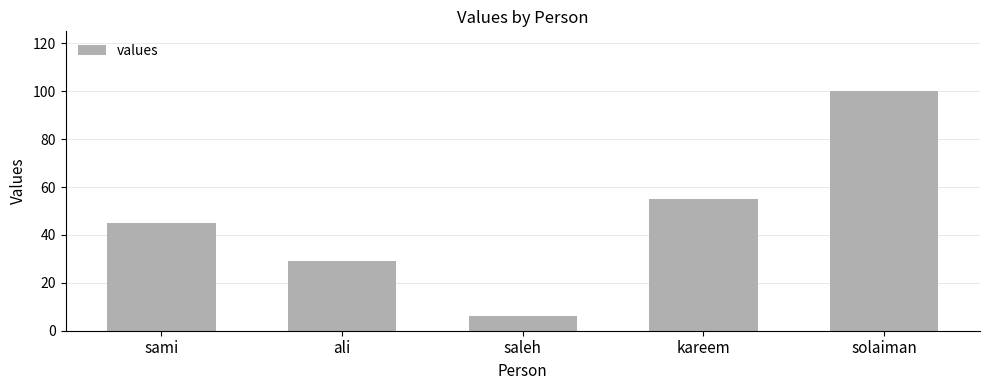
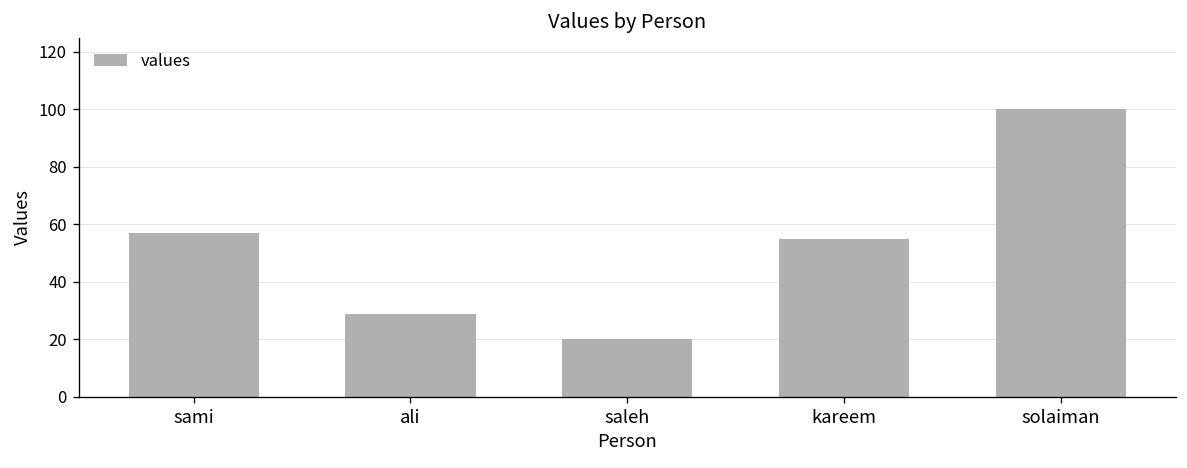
sami: 45 -> 57
saleh: 6 -> 20
